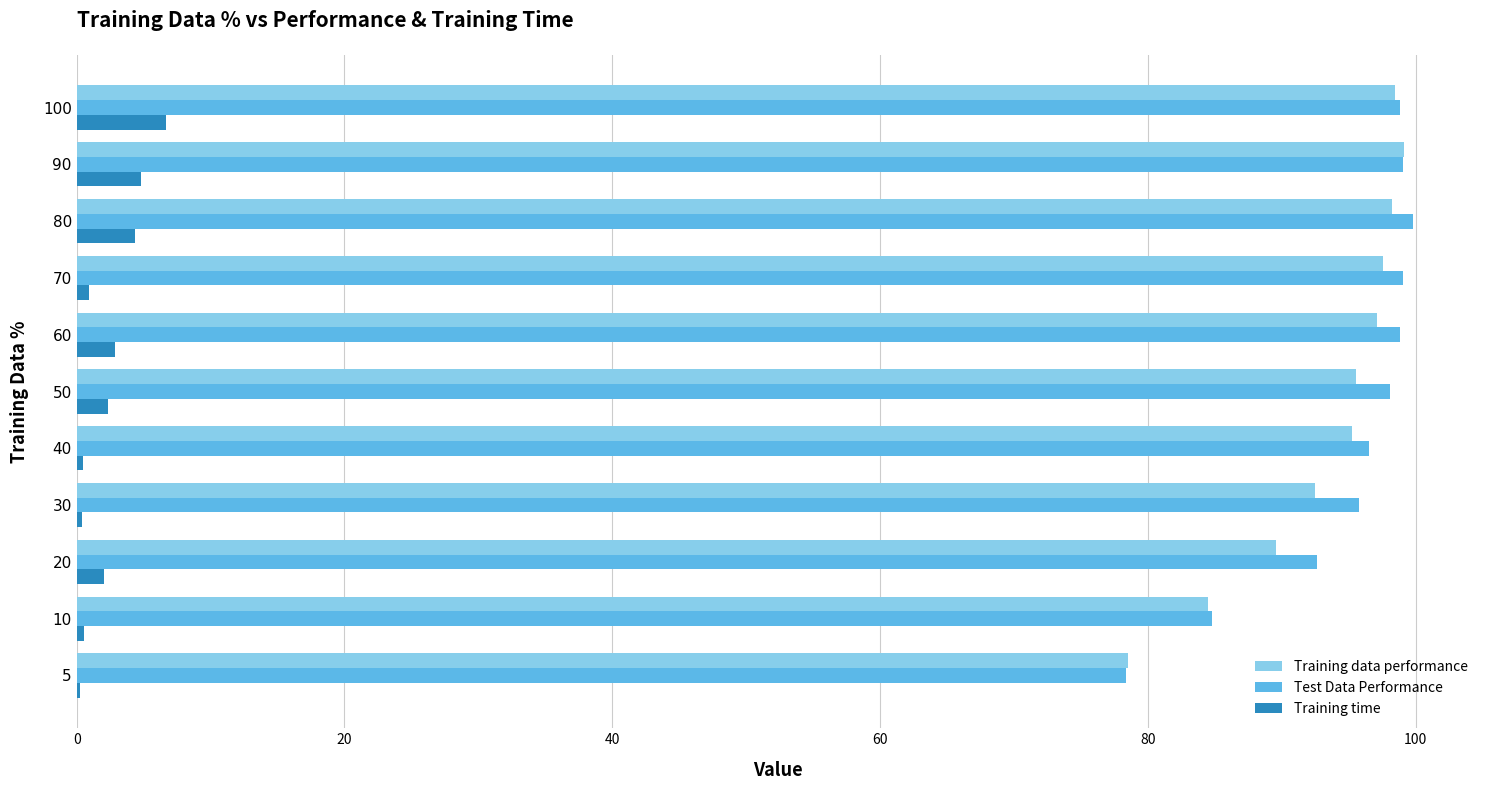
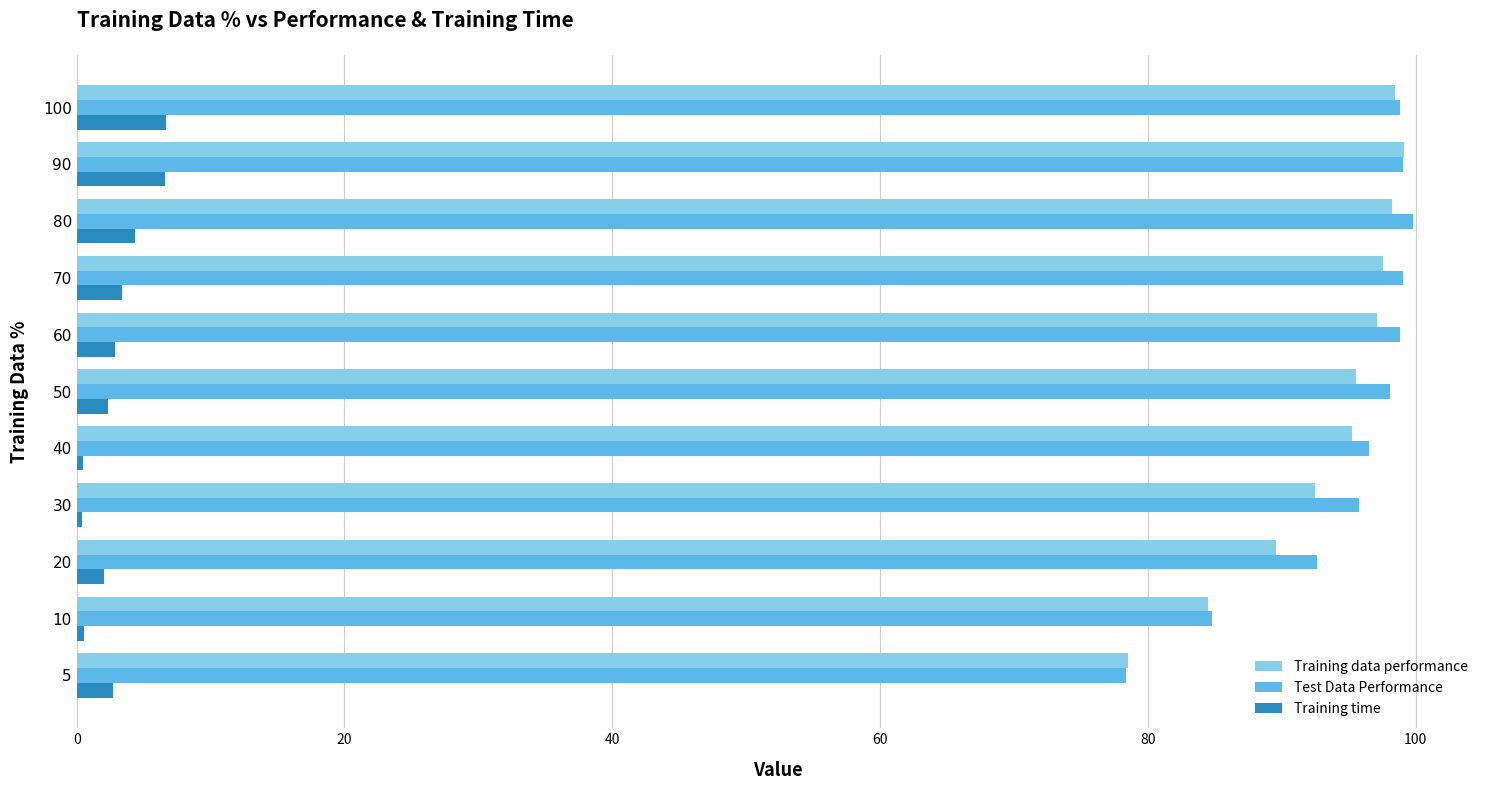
Training time, 90: 4.8 -> 6.6
Training time, 70: 0.9 -> 3.4
Training time, 5: 0.2 -> 2.7
